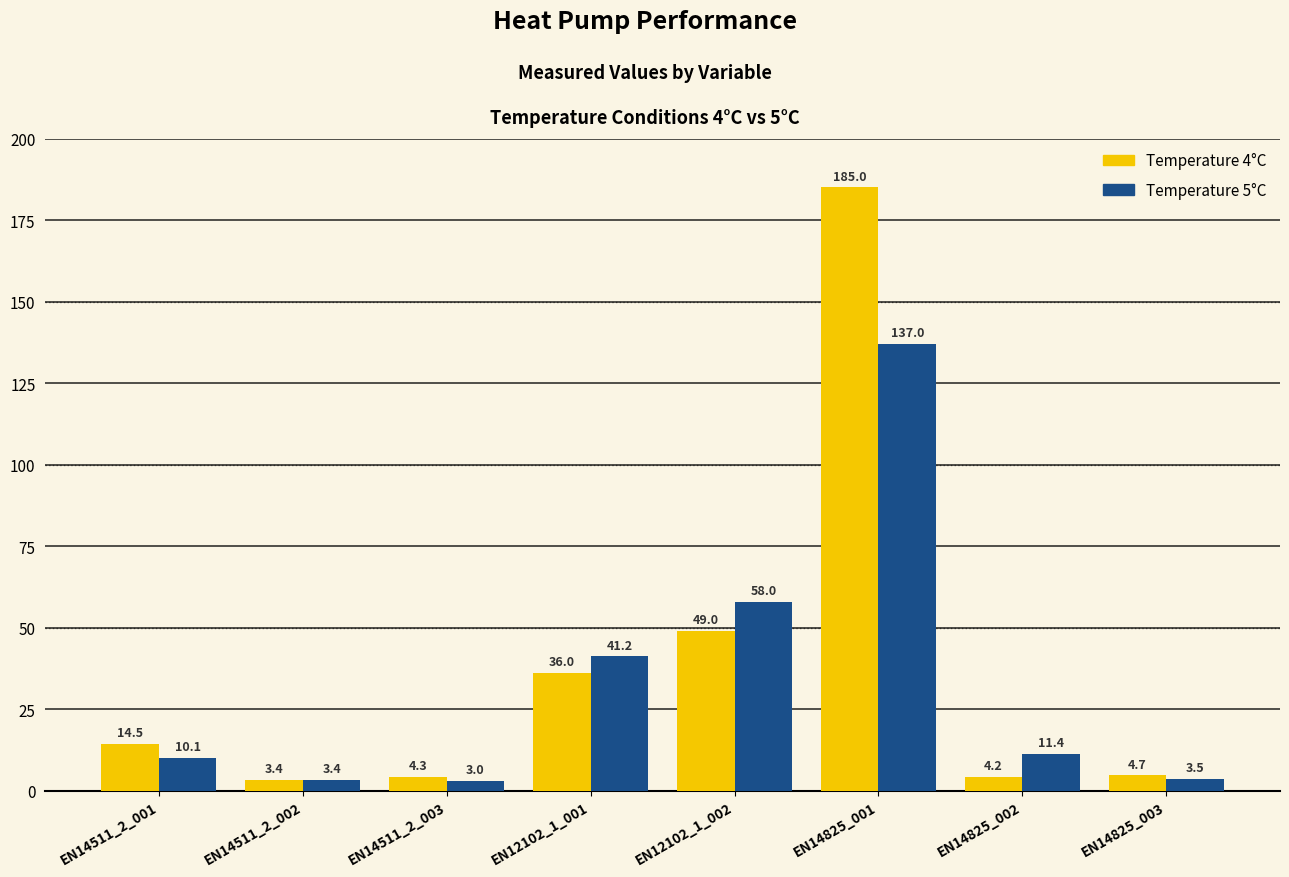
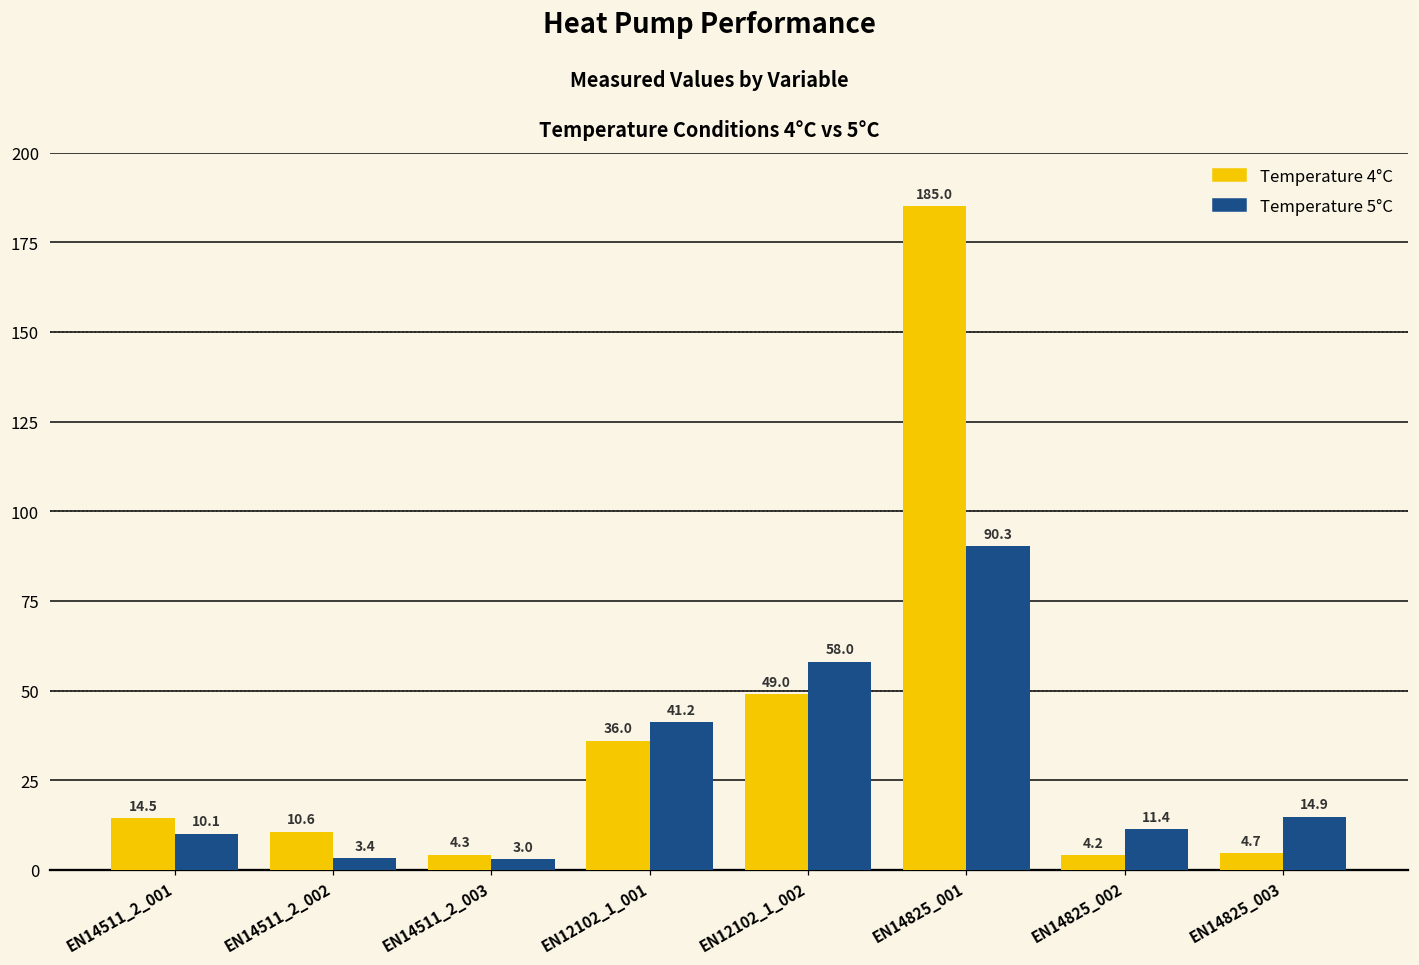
Temperature 4°C, EN14511_2_002: 3.4 -> 10.6
Temperature 5°C, EN14825_001: 137.0 -> 90.3
Temperature 5°C, EN14825_003: 3.5 -> 14.9
